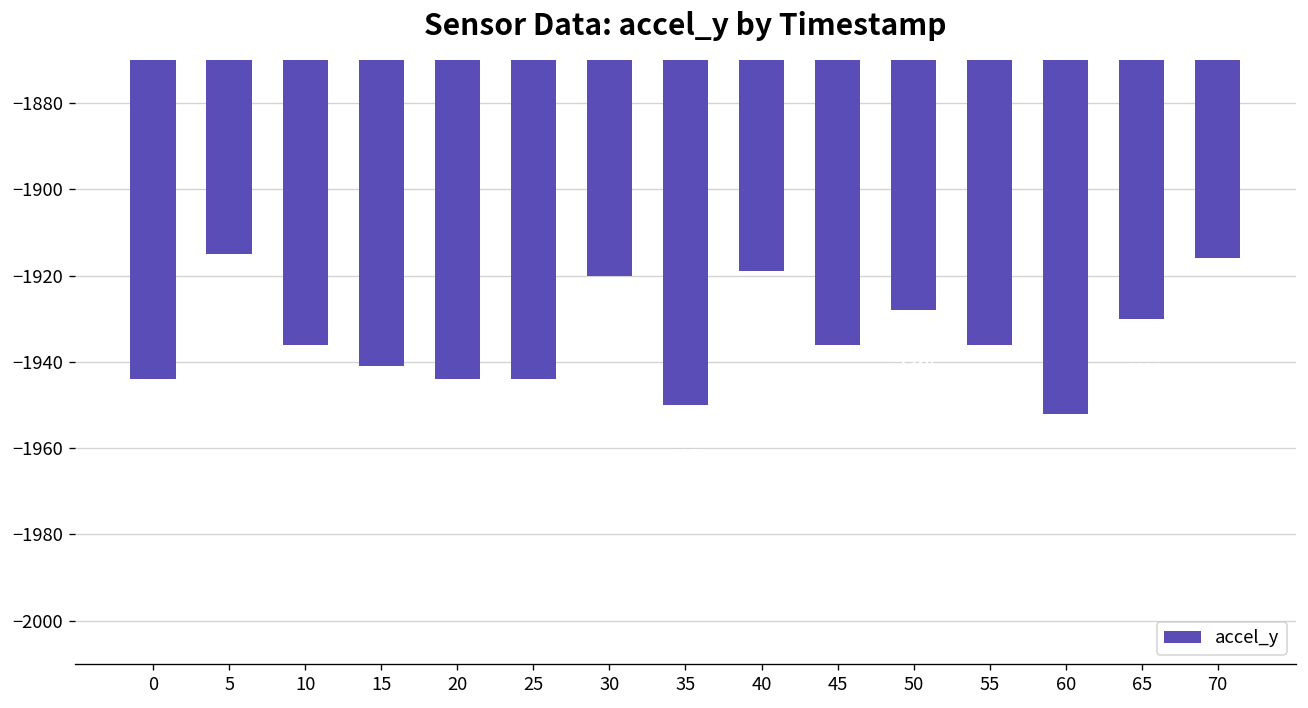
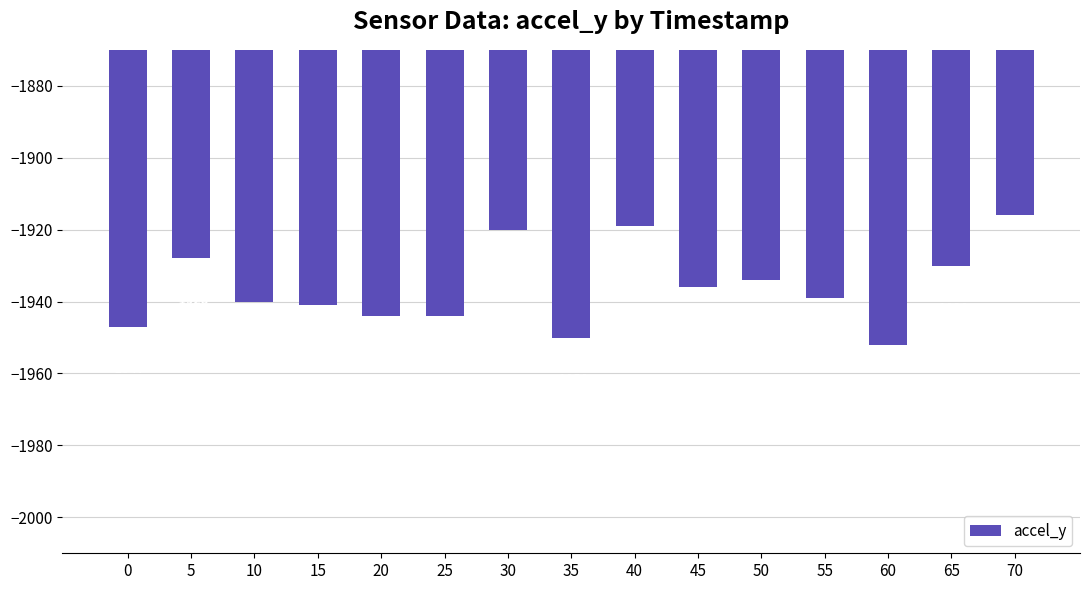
0: -1944 -> -1947
5: -1915 -> -1928
10: -1936 -> -1940
50: -1928 -> -1934
55: -1936 -> -1939
